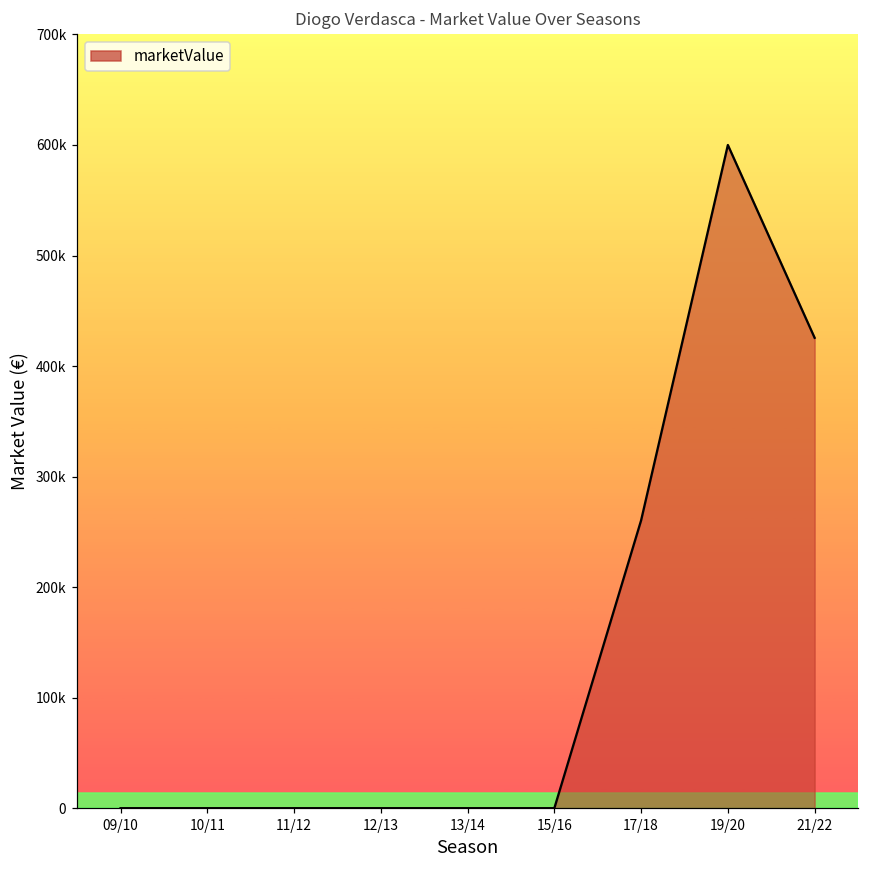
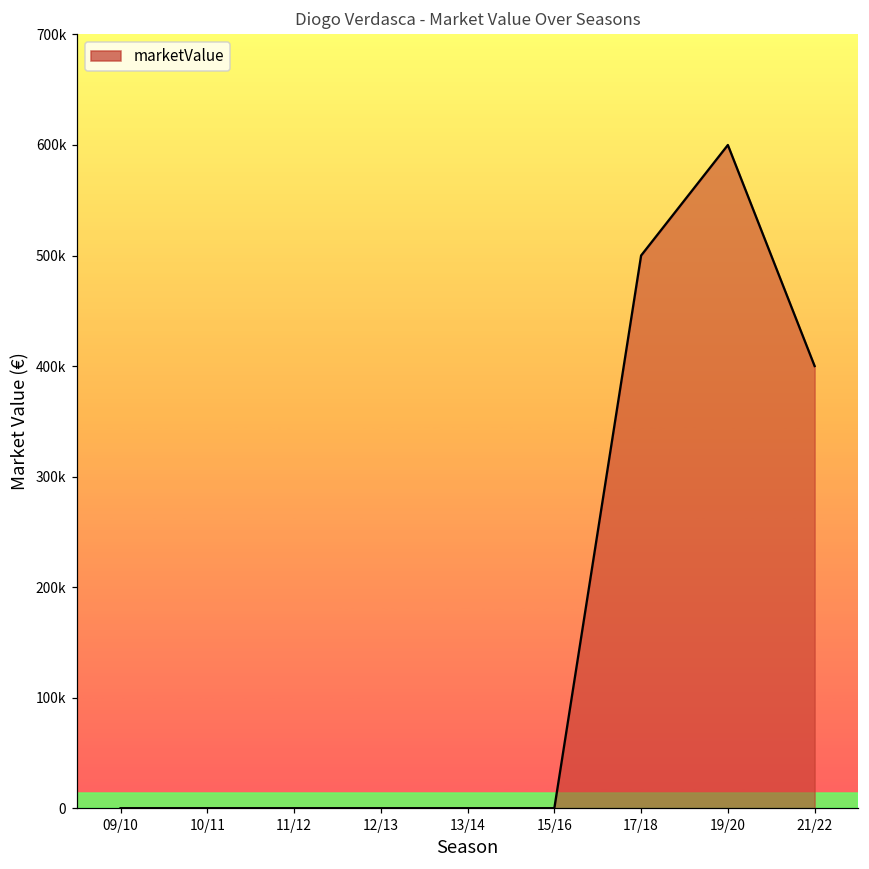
17/18: 260000 -> 500000
21/22: 426000 -> 400000
